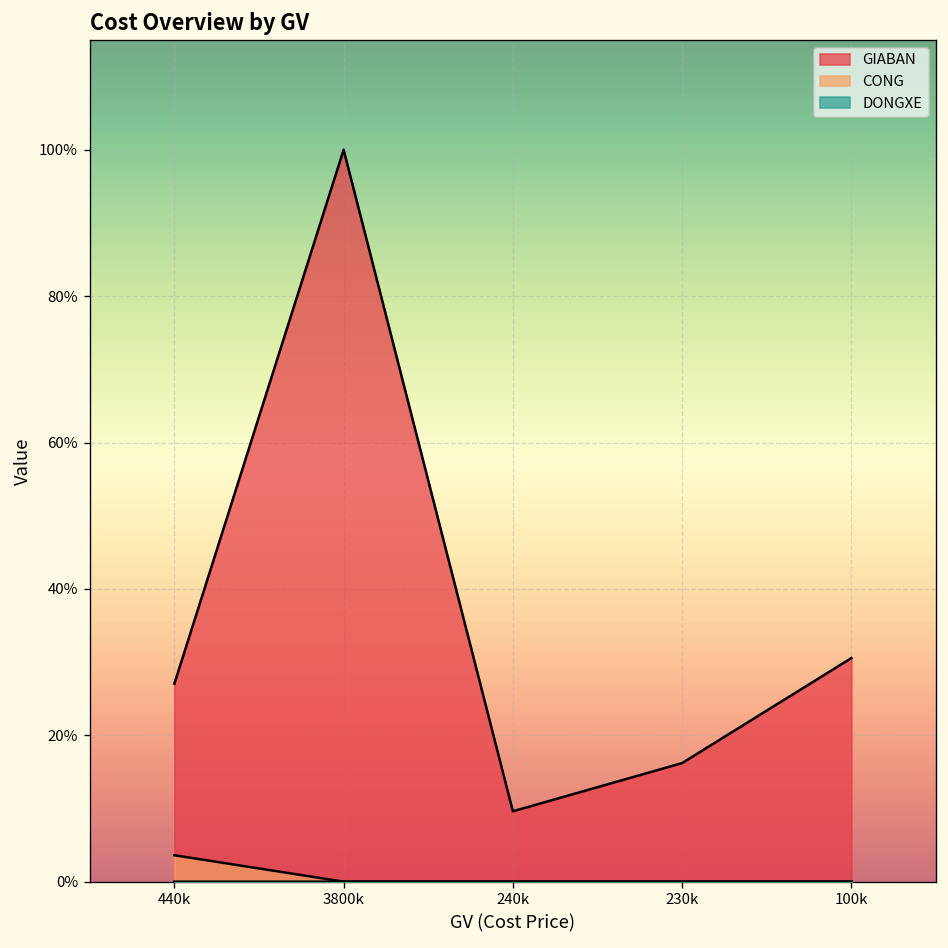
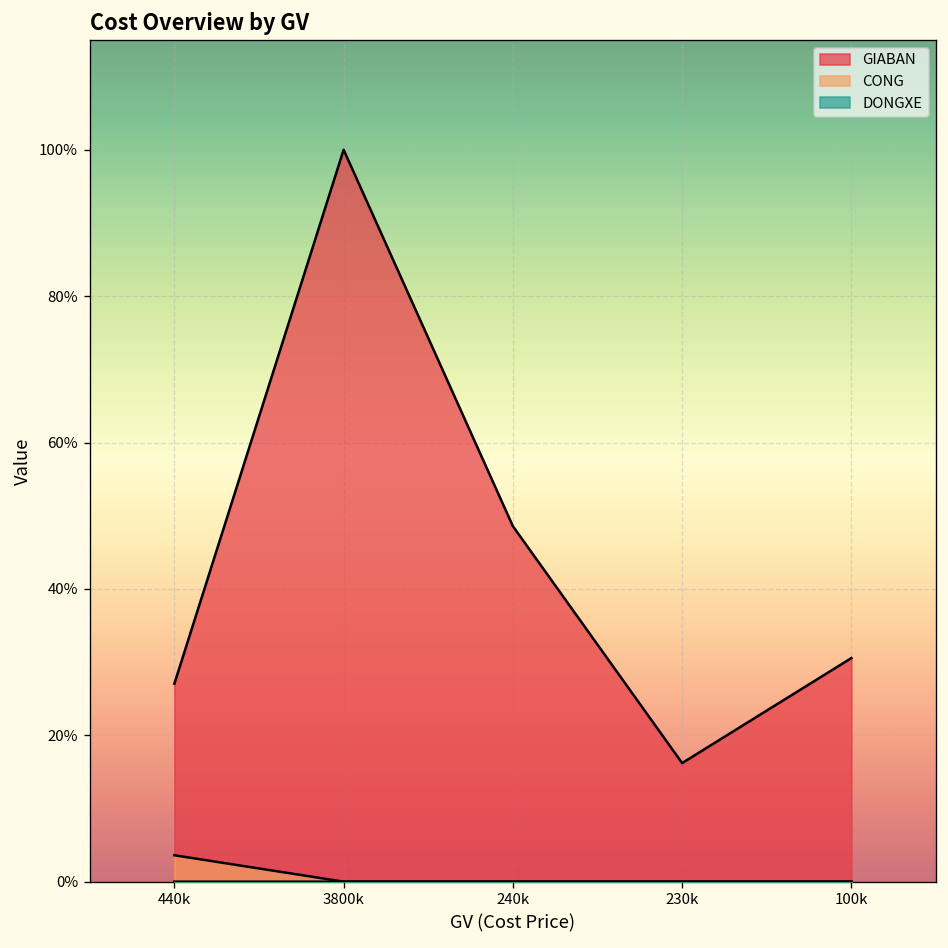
GIABAN, 240k: 10% -> 49%
